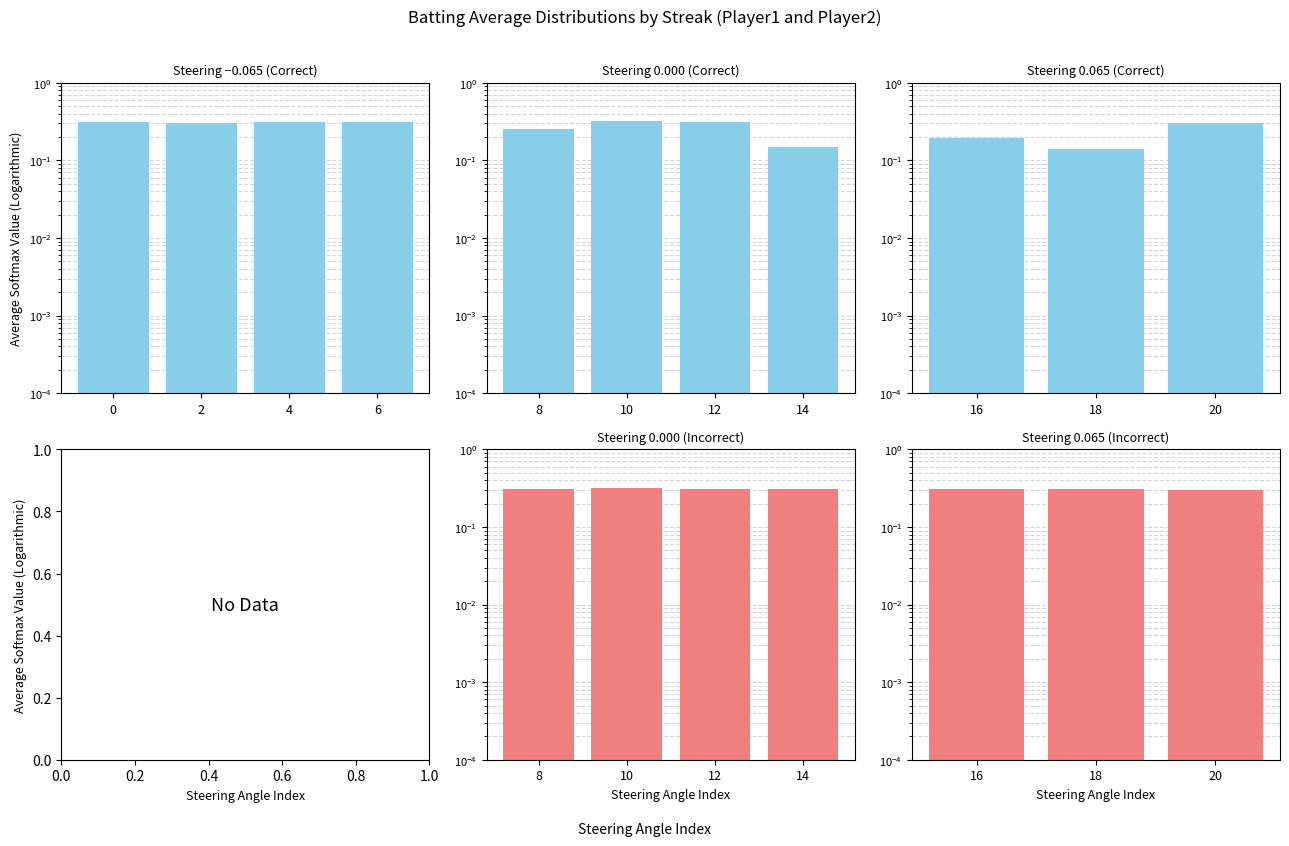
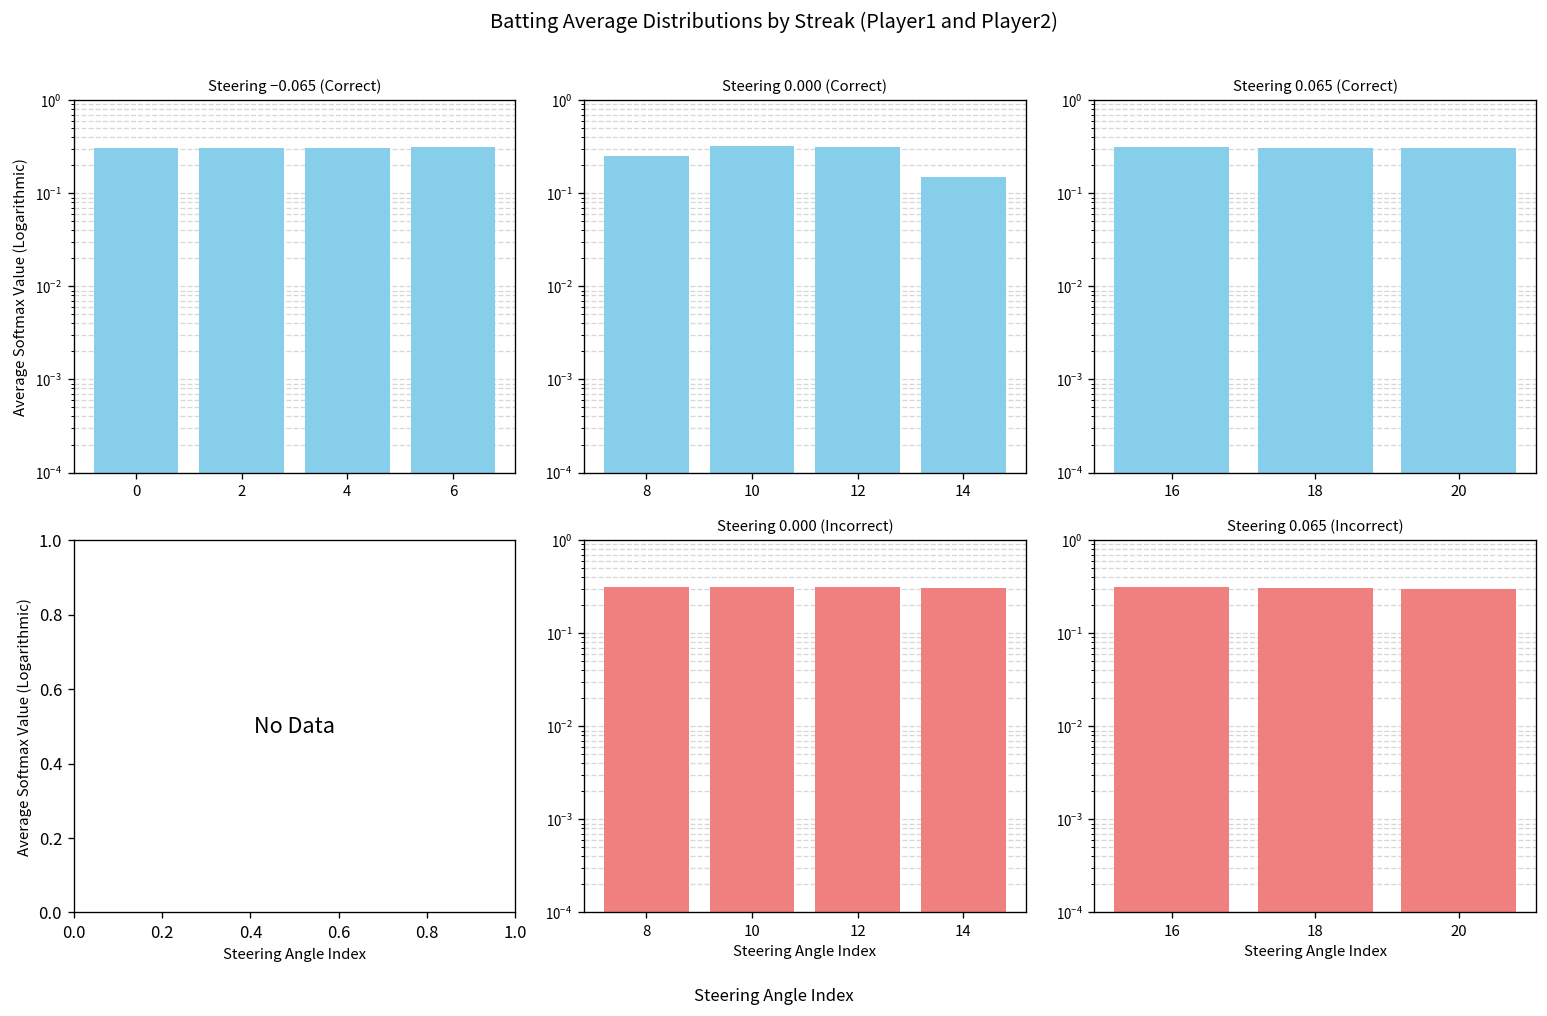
Steering 0.065 (Correct), 16: 0.20 -> 0.31
Steering 0.065 (Correct), 18: 0.14 -> 0.31
